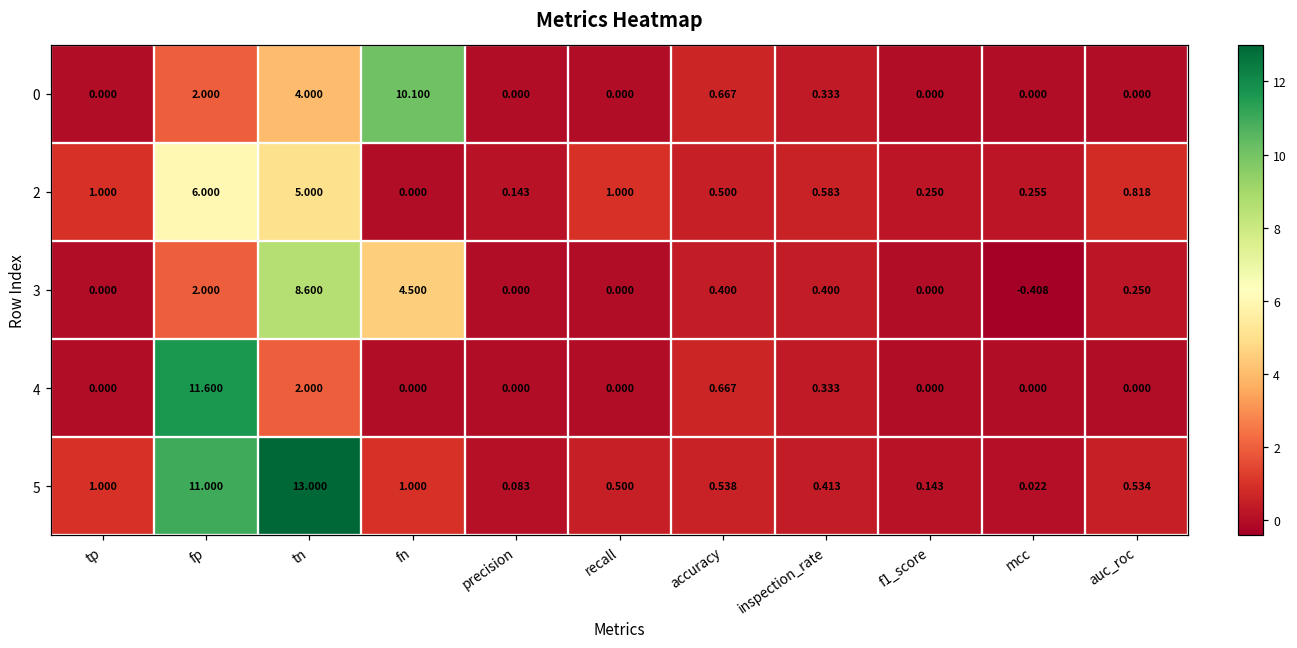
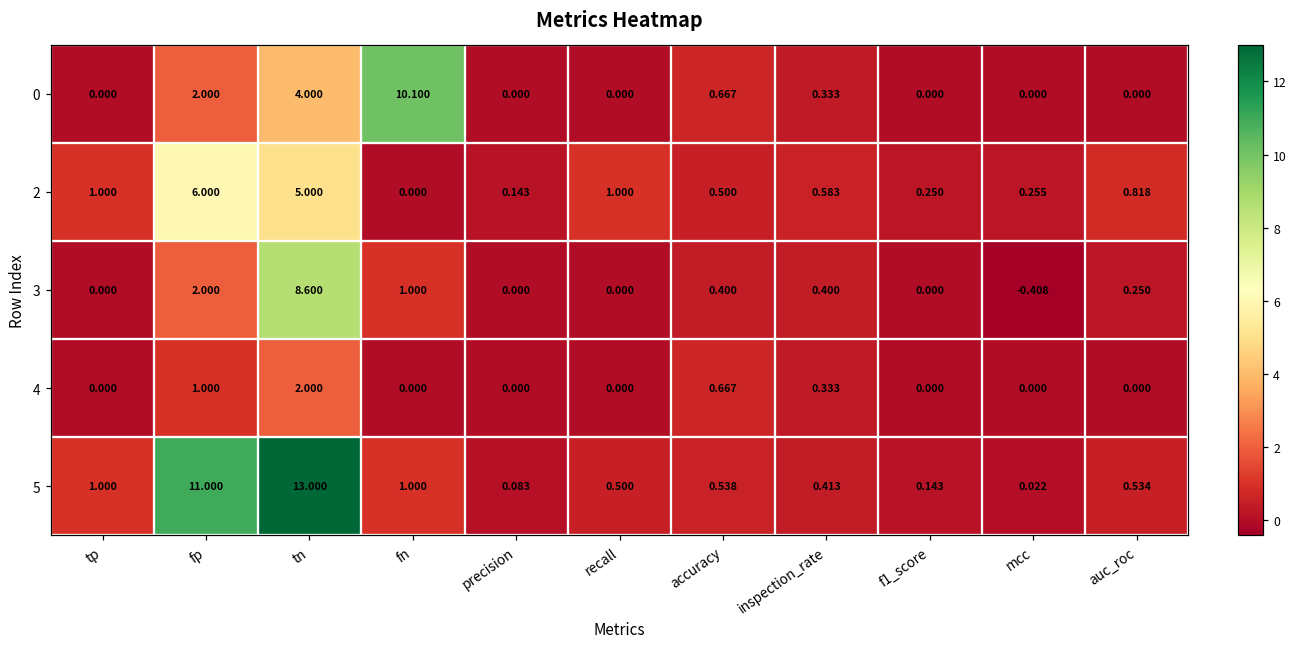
3, fn: 4.500 -> 1.000
4, fp: 11.600 -> 1.000
